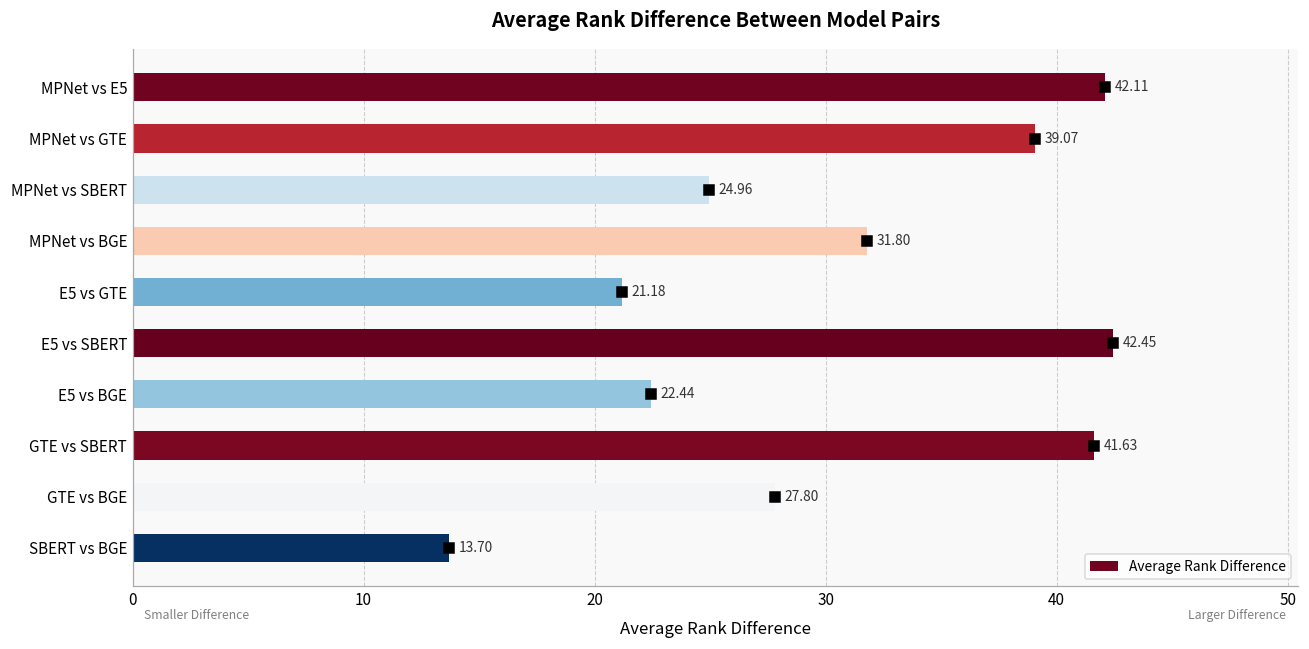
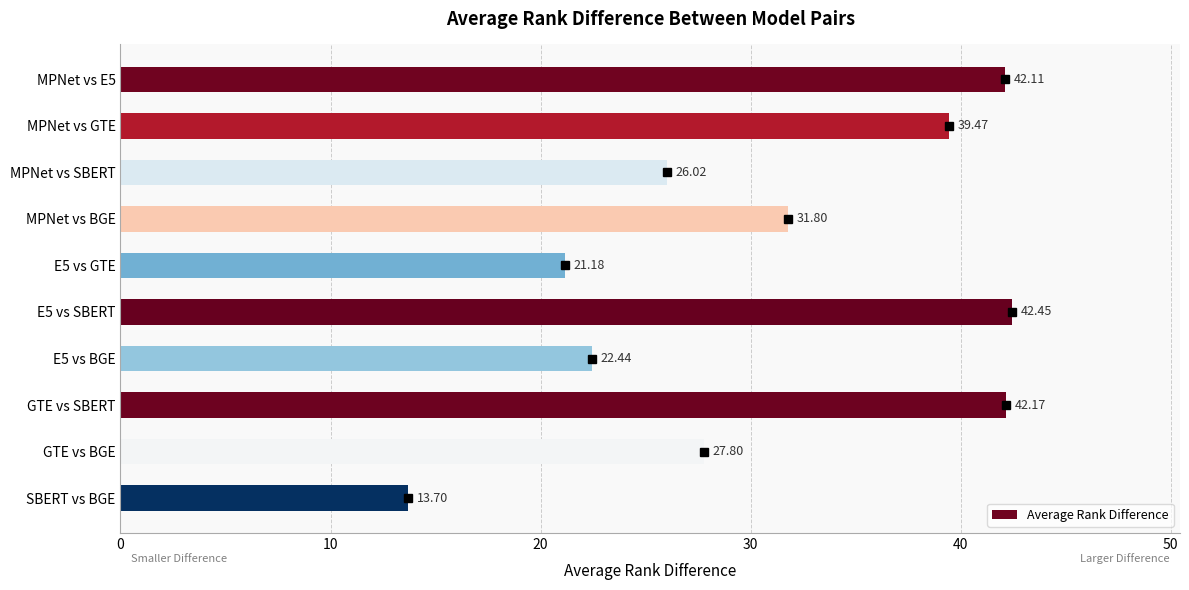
Average Rank Difference, MPNet vs GTE: 39.07 -> 39.47
Average Rank Difference, MPNet vs SBERT: 24.96 -> 26.02
Average Rank Difference, GTE vs SBERT: 41.63 -> 42.17
